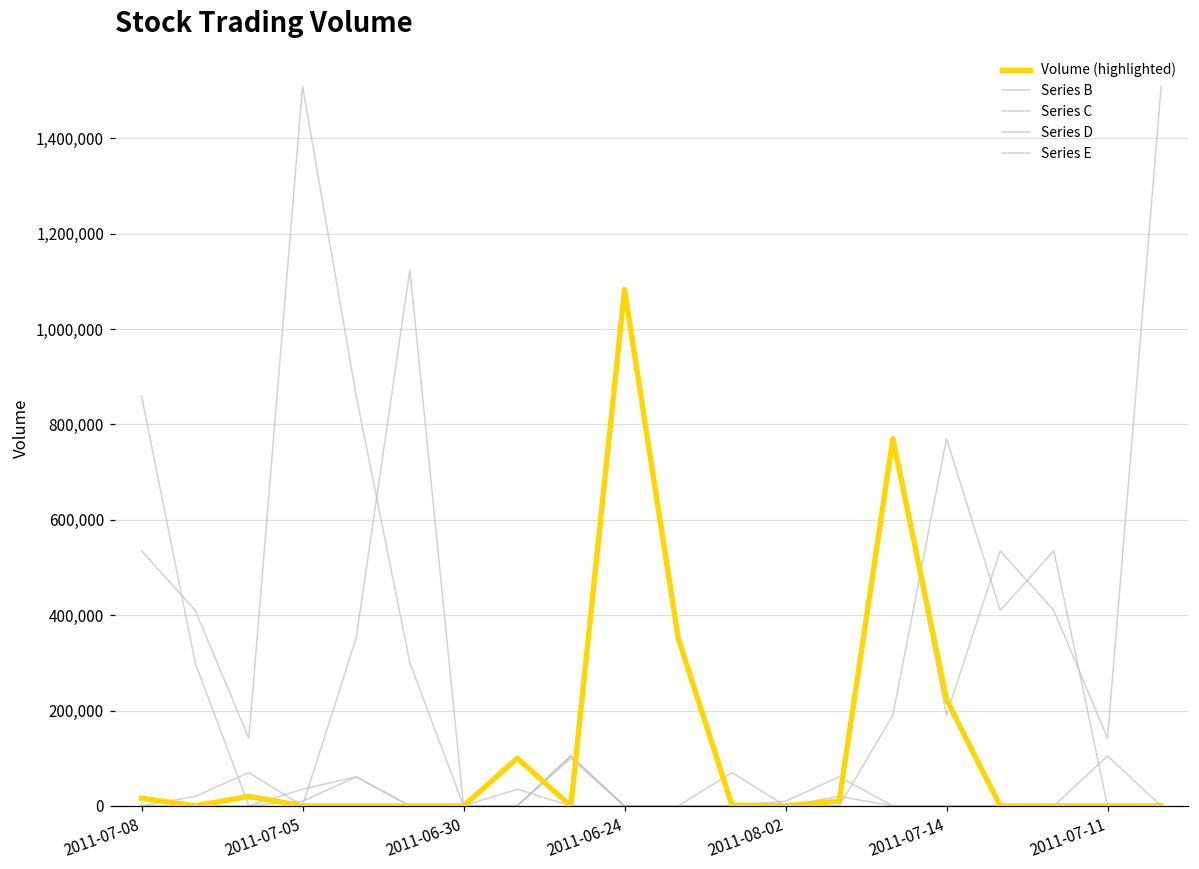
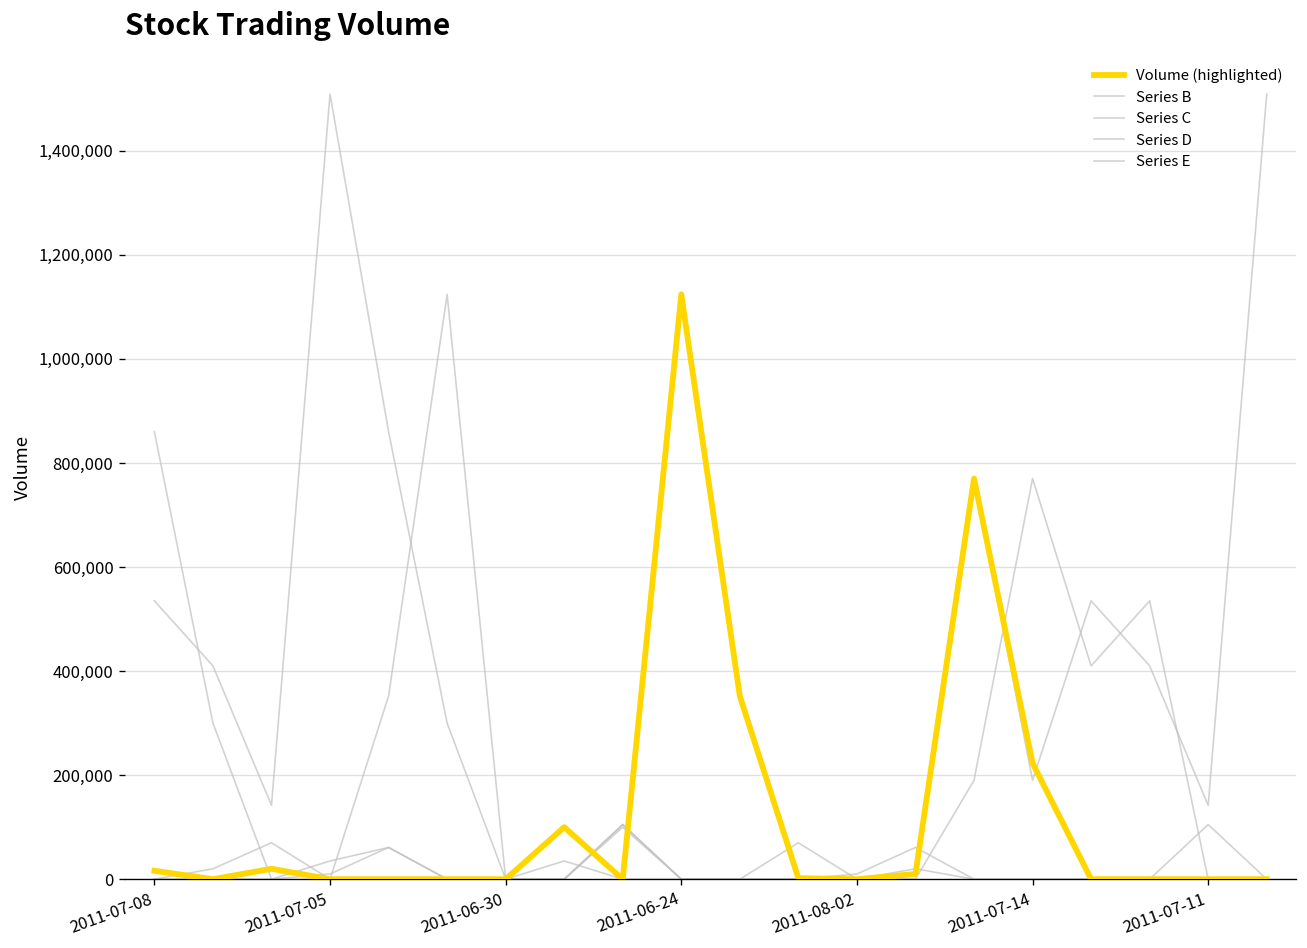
Volume (highlighted), 2011-06-24: 1,080,000 -> 1,120,000
